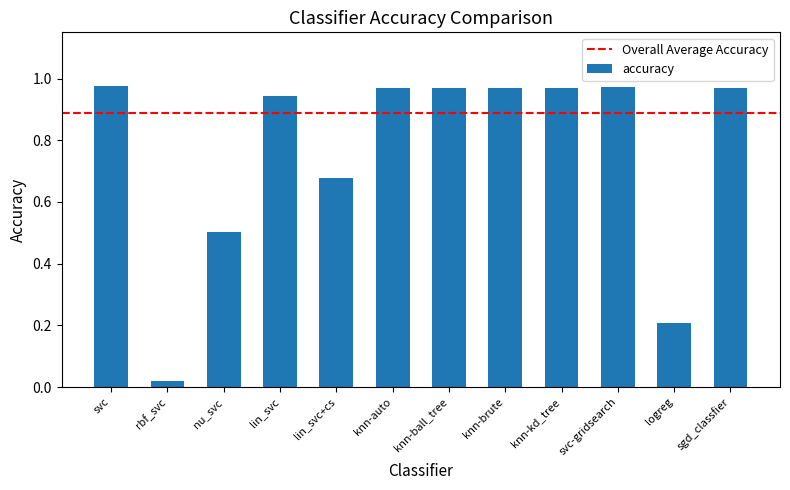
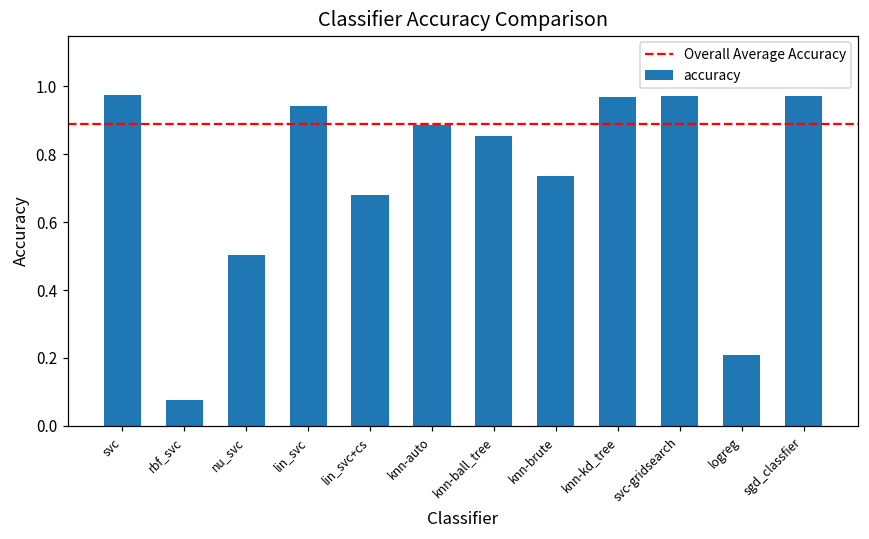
rbf_svc: 0.02 -> 0.08
knn-auto: 0.97 -> 0.89
knn-ball_tree: 0.97 -> 0.85
knn-brute: 0.97 -> 0.74
